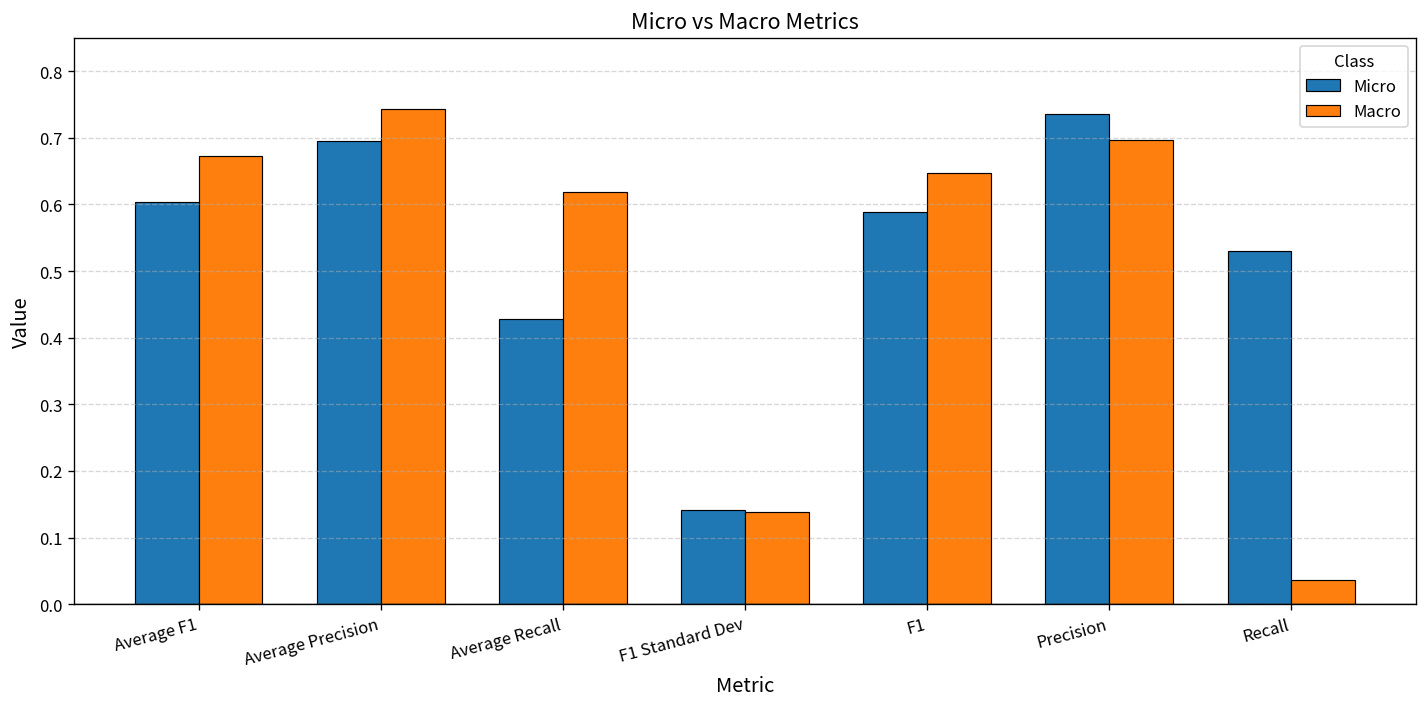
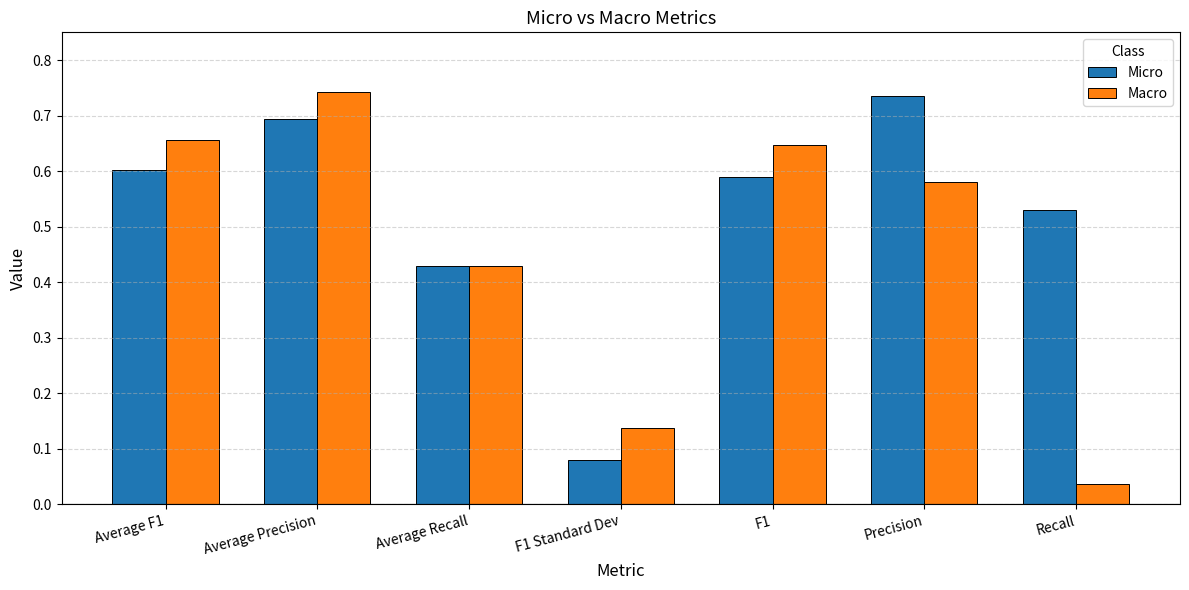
Macro, Average F1: 0.67 -> 0.66
Macro, Average Recall: 0.62 -> 0.43
Micro, F1 Standard Dev: 0.14 -> 0.08
Macro, Precision: 0.70 -> 0.58
